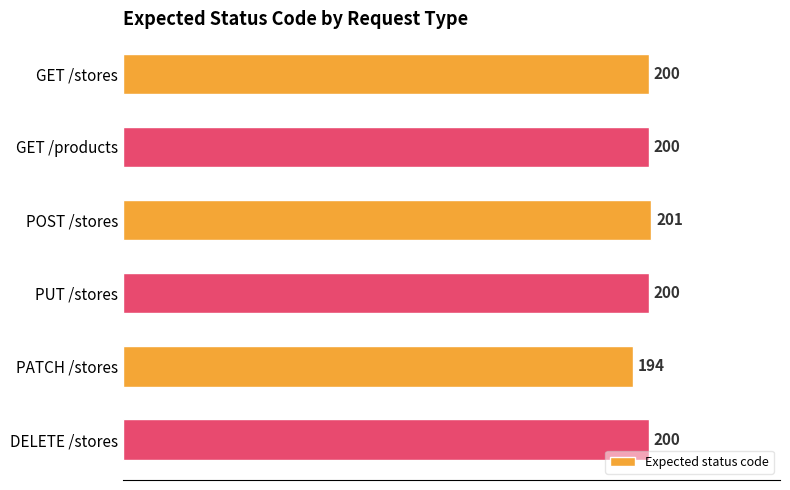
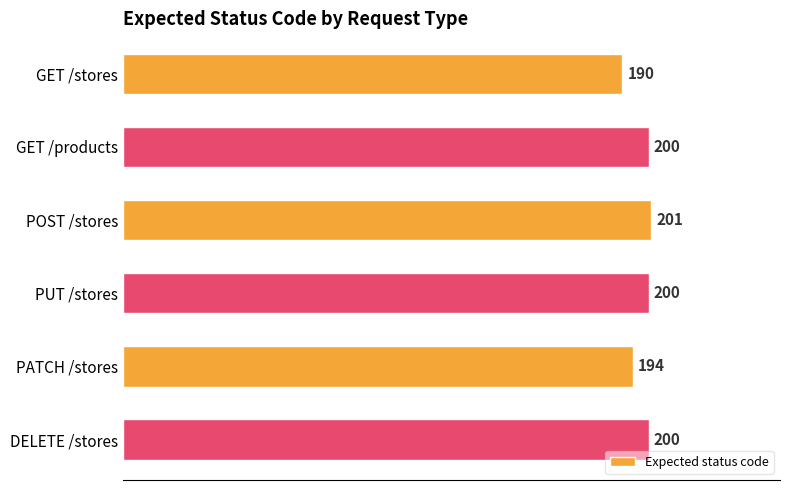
GET /stores: 200 -> 190
